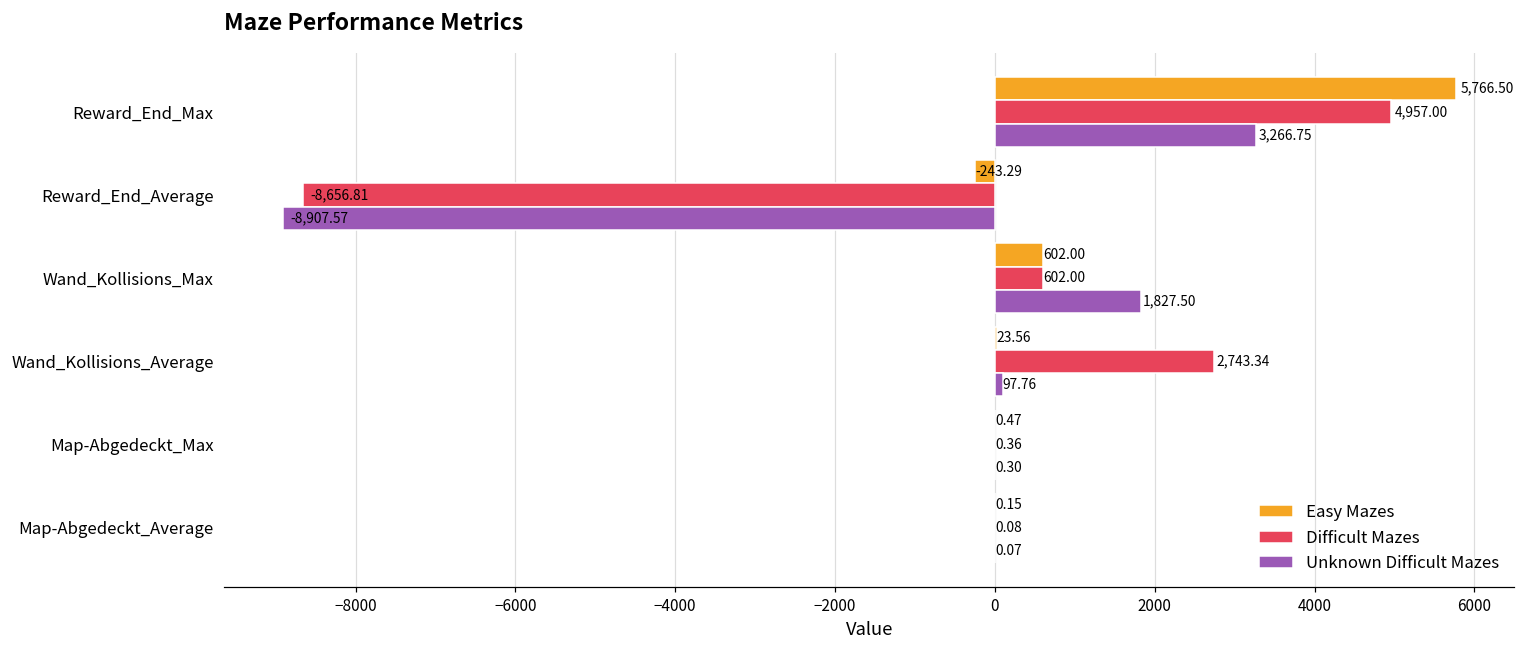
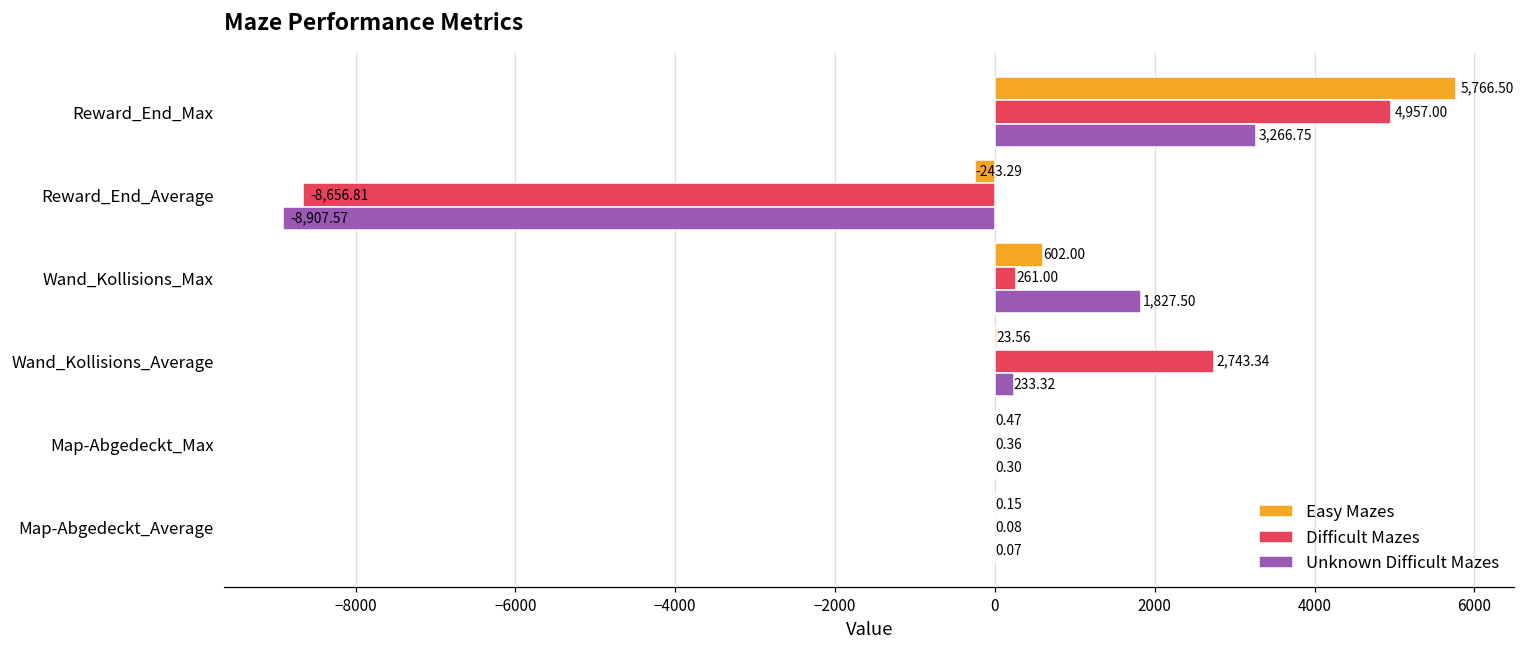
Difficult Mazes, Wand_Kollisions_Max: 602.00 -> 261.00
Unknown Difficult Mazes, Wand_Kollisions_Average: 97.76 -> 233.32
